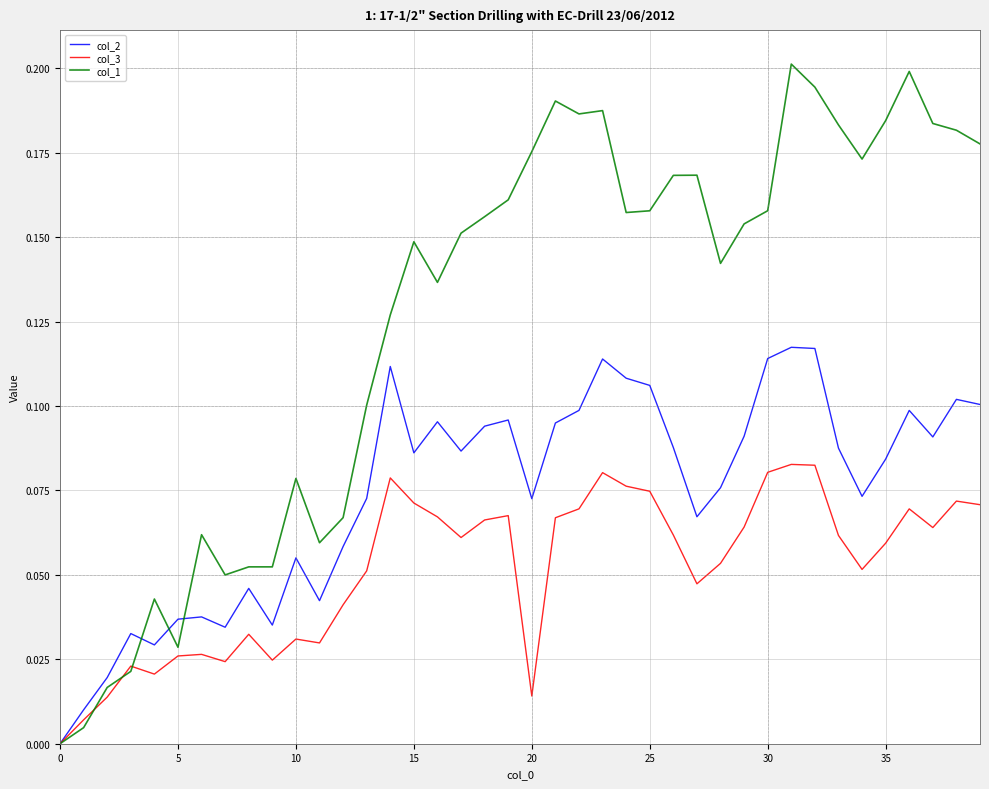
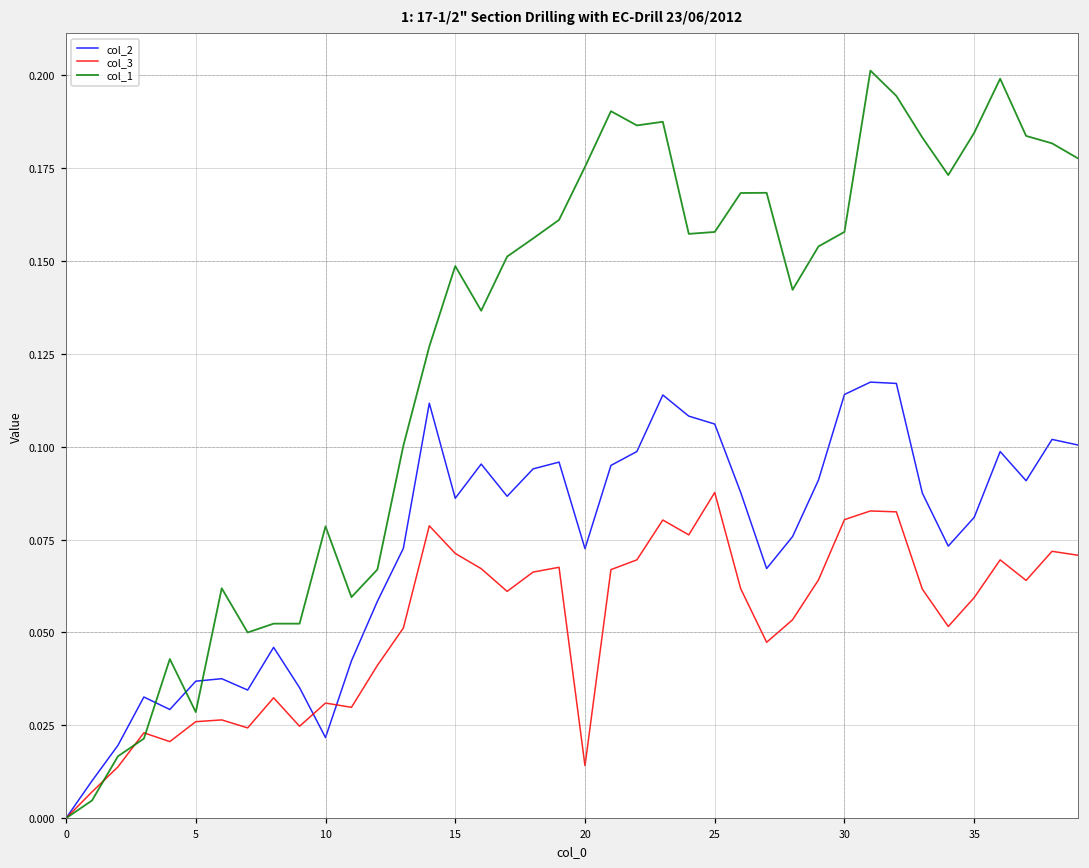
col_2, 10: 0.055 -> 0.022
col_3, 25: 0.075 -> 0.088
col_2, 35: 0.084 -> 0.081
